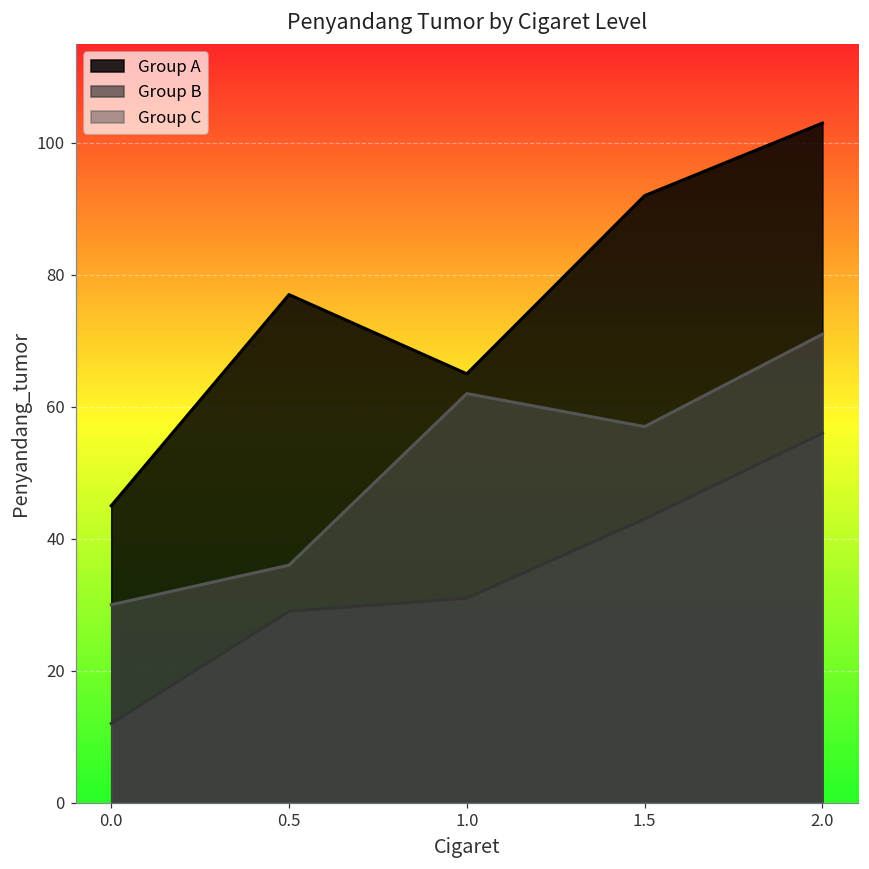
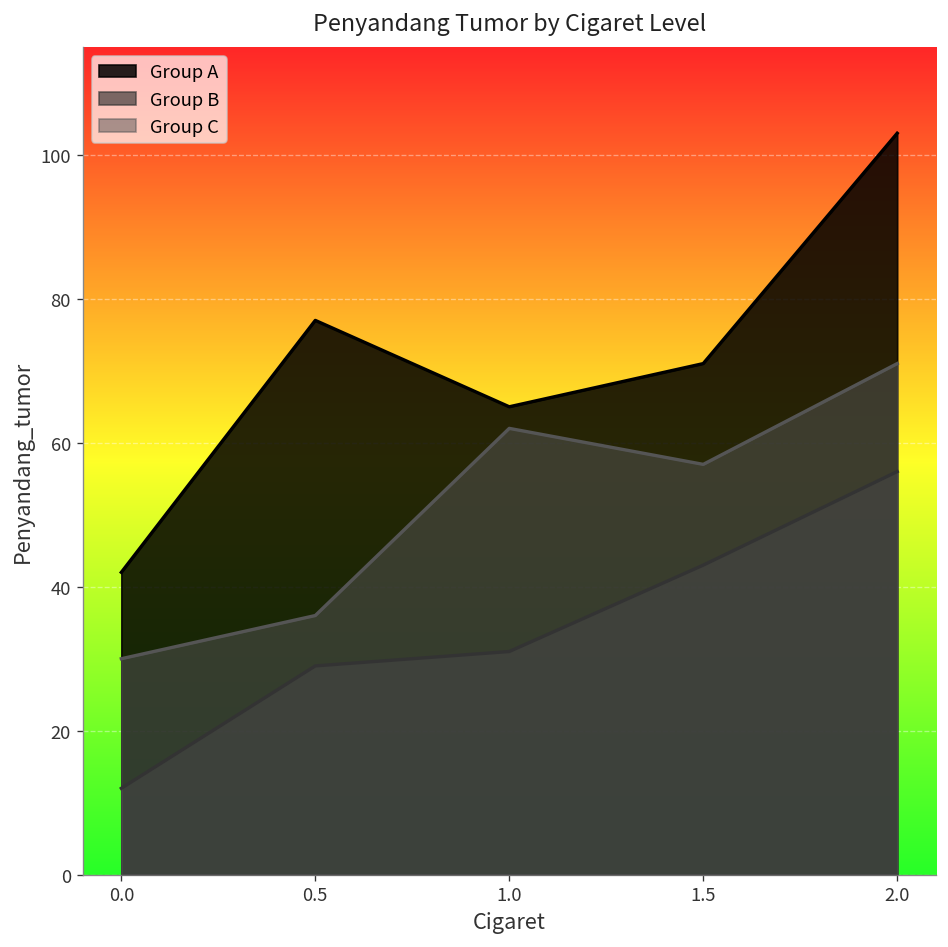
Group A, 0.0: 45 -> 42
Group A, 1.5: 92 -> 71
